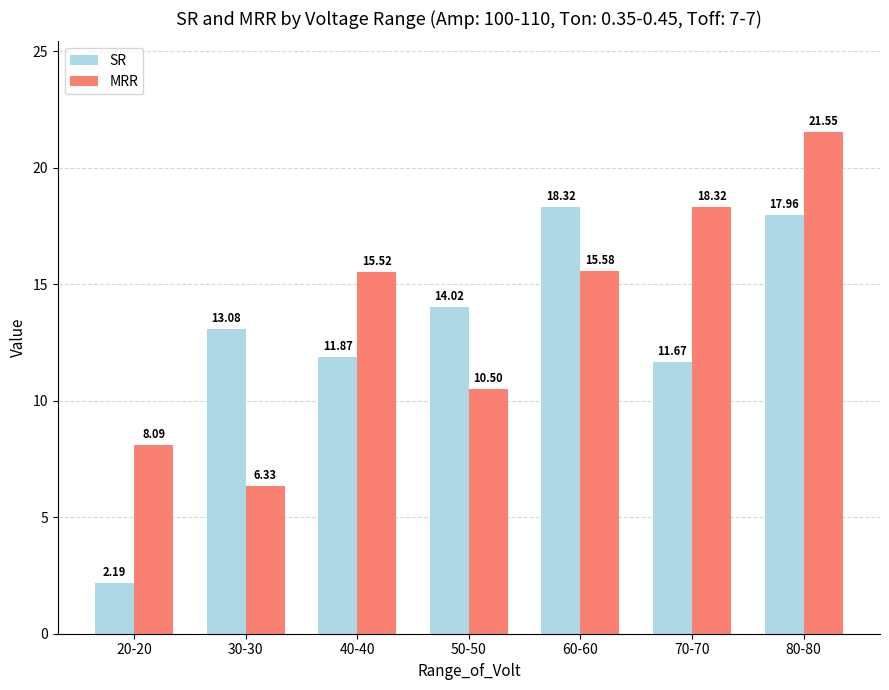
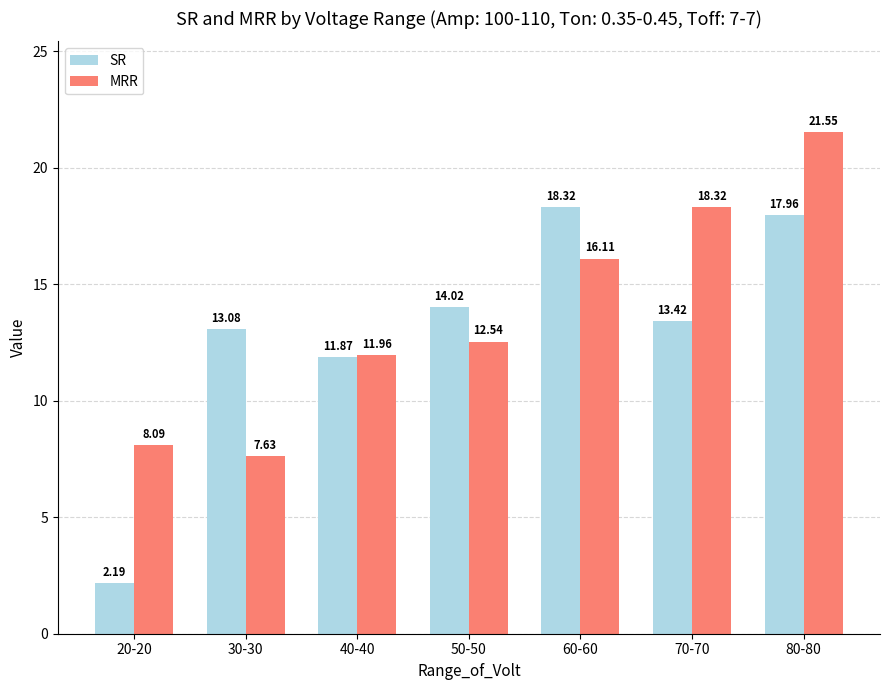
MRR, 30-30: 6.33 -> 7.63
MRR, 40-40: 15.52 -> 11.96
MRR, 50-50: 10.50 -> 12.54
MRR, 60-60: 15.58 -> 16.11
SR, 70-70: 11.67 -> 13.42
